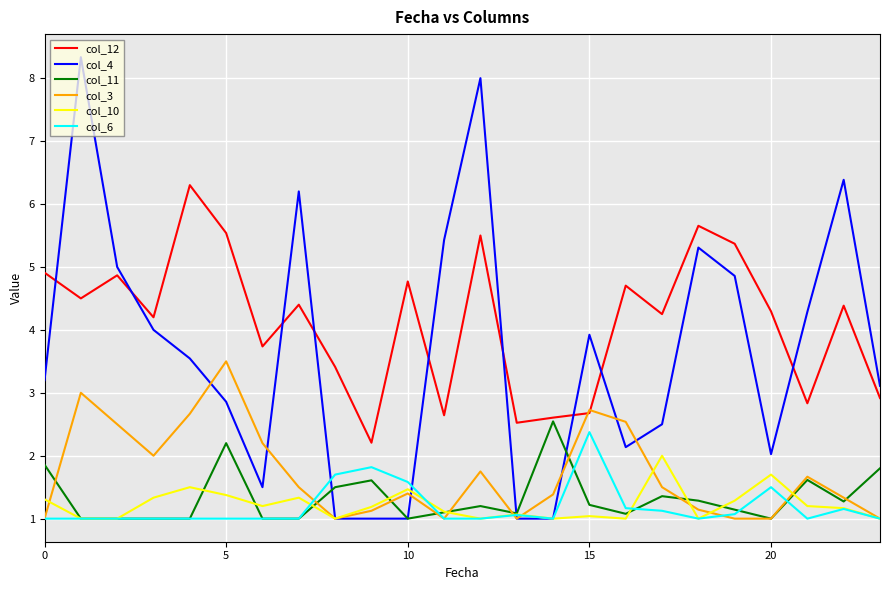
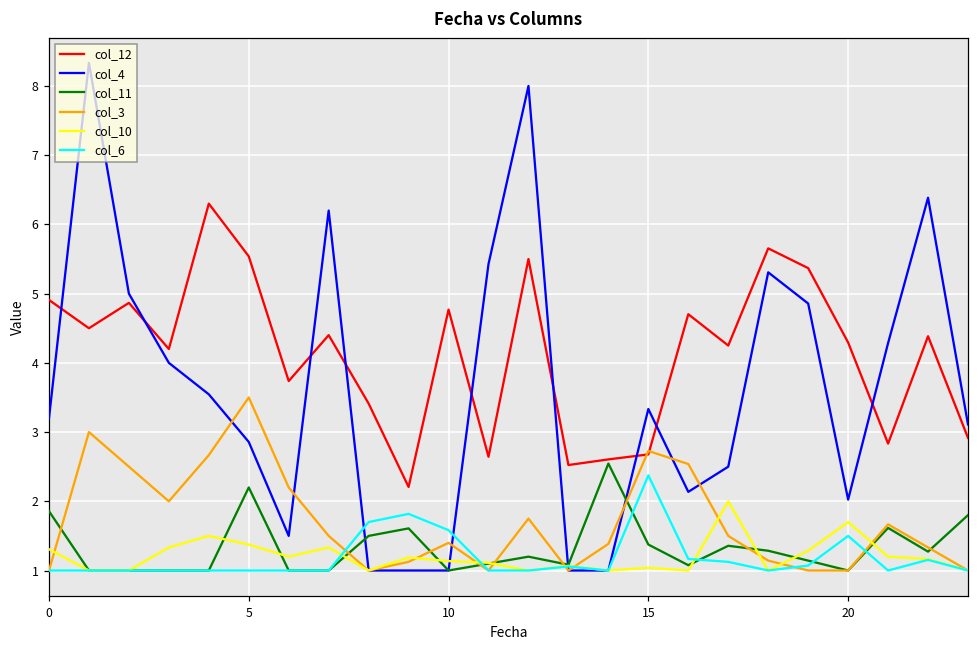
col_10, 10: 1.5 -> 1.1
col_4, 15: 3.9 -> 3.3
col_11, 15: 1.2 -> 1.4
